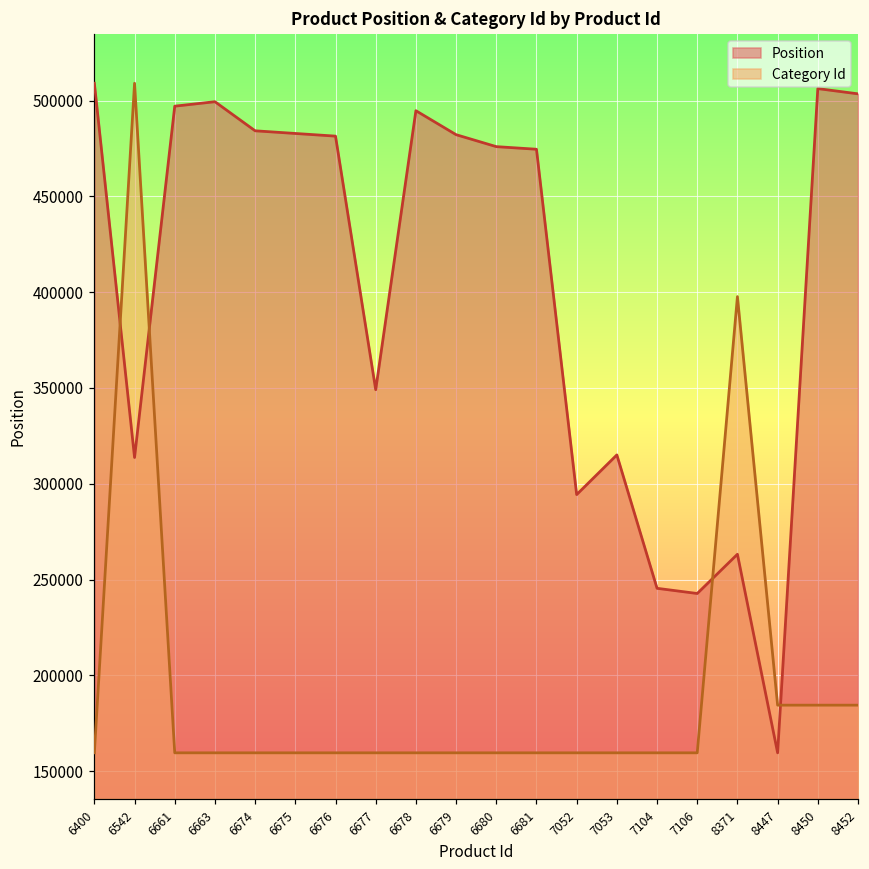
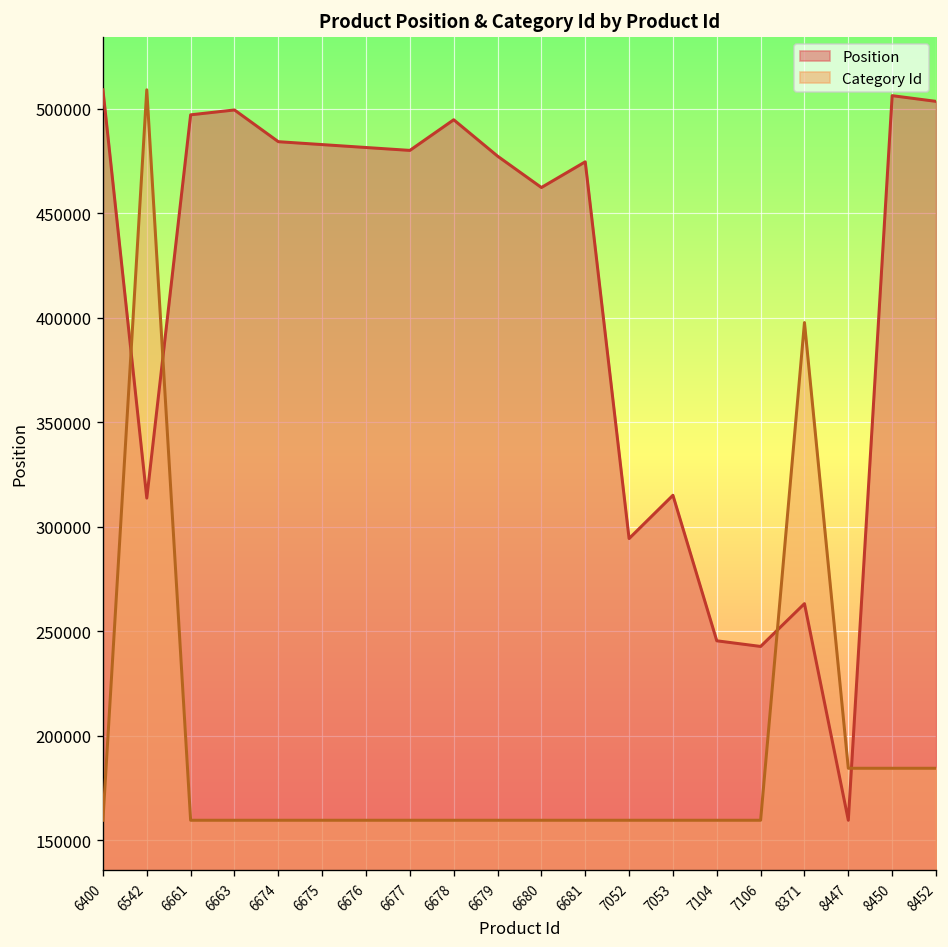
Position, 6677: 349000 -> 480000
Position, 6679: 482000 -> 477000
Position, 6680: 476000 -> 462000
